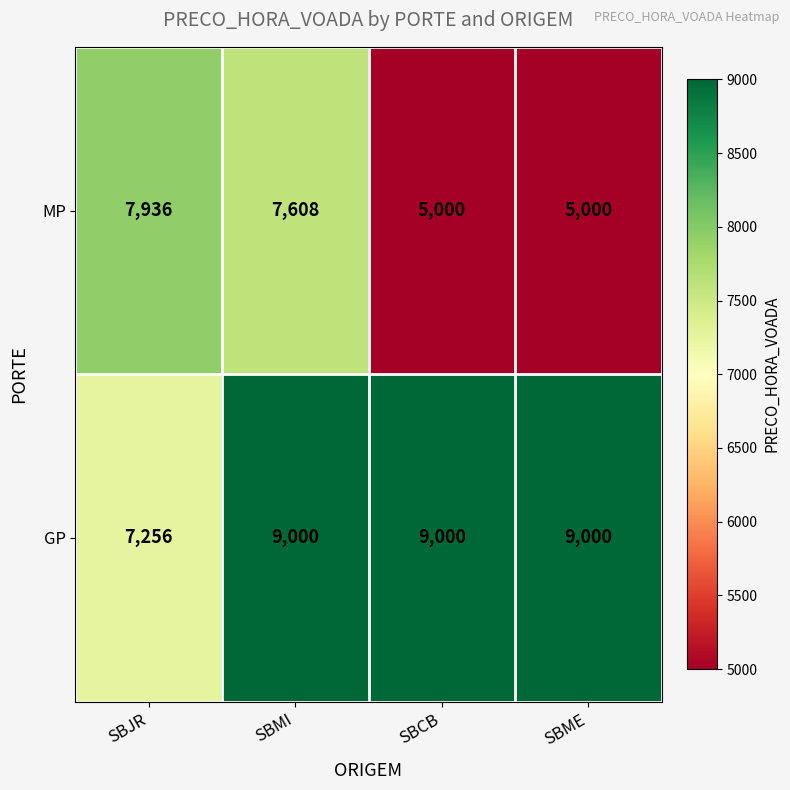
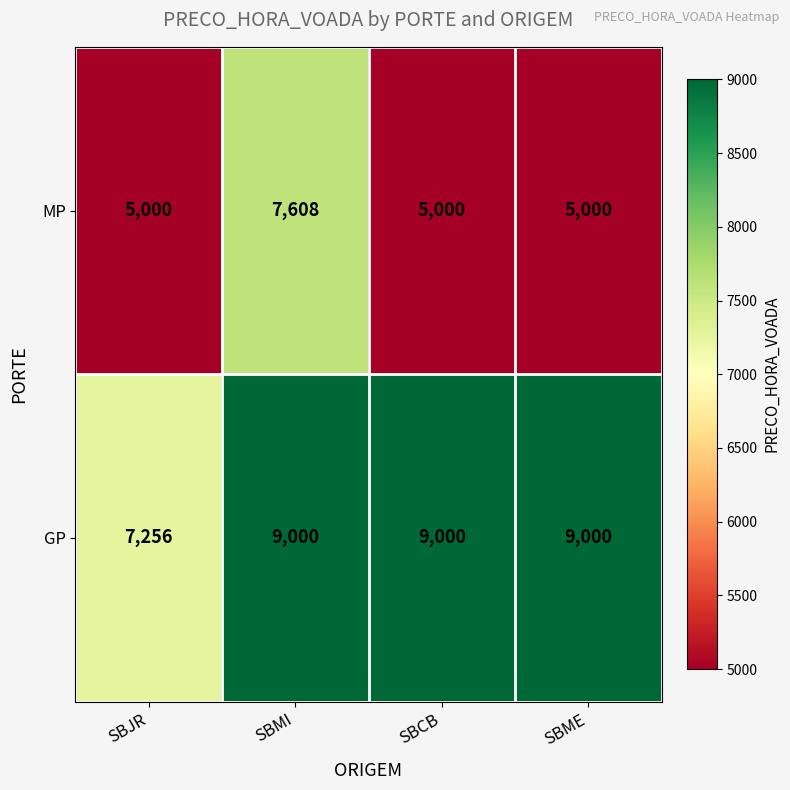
MP, SBJR: 7,936 -> 5,000
